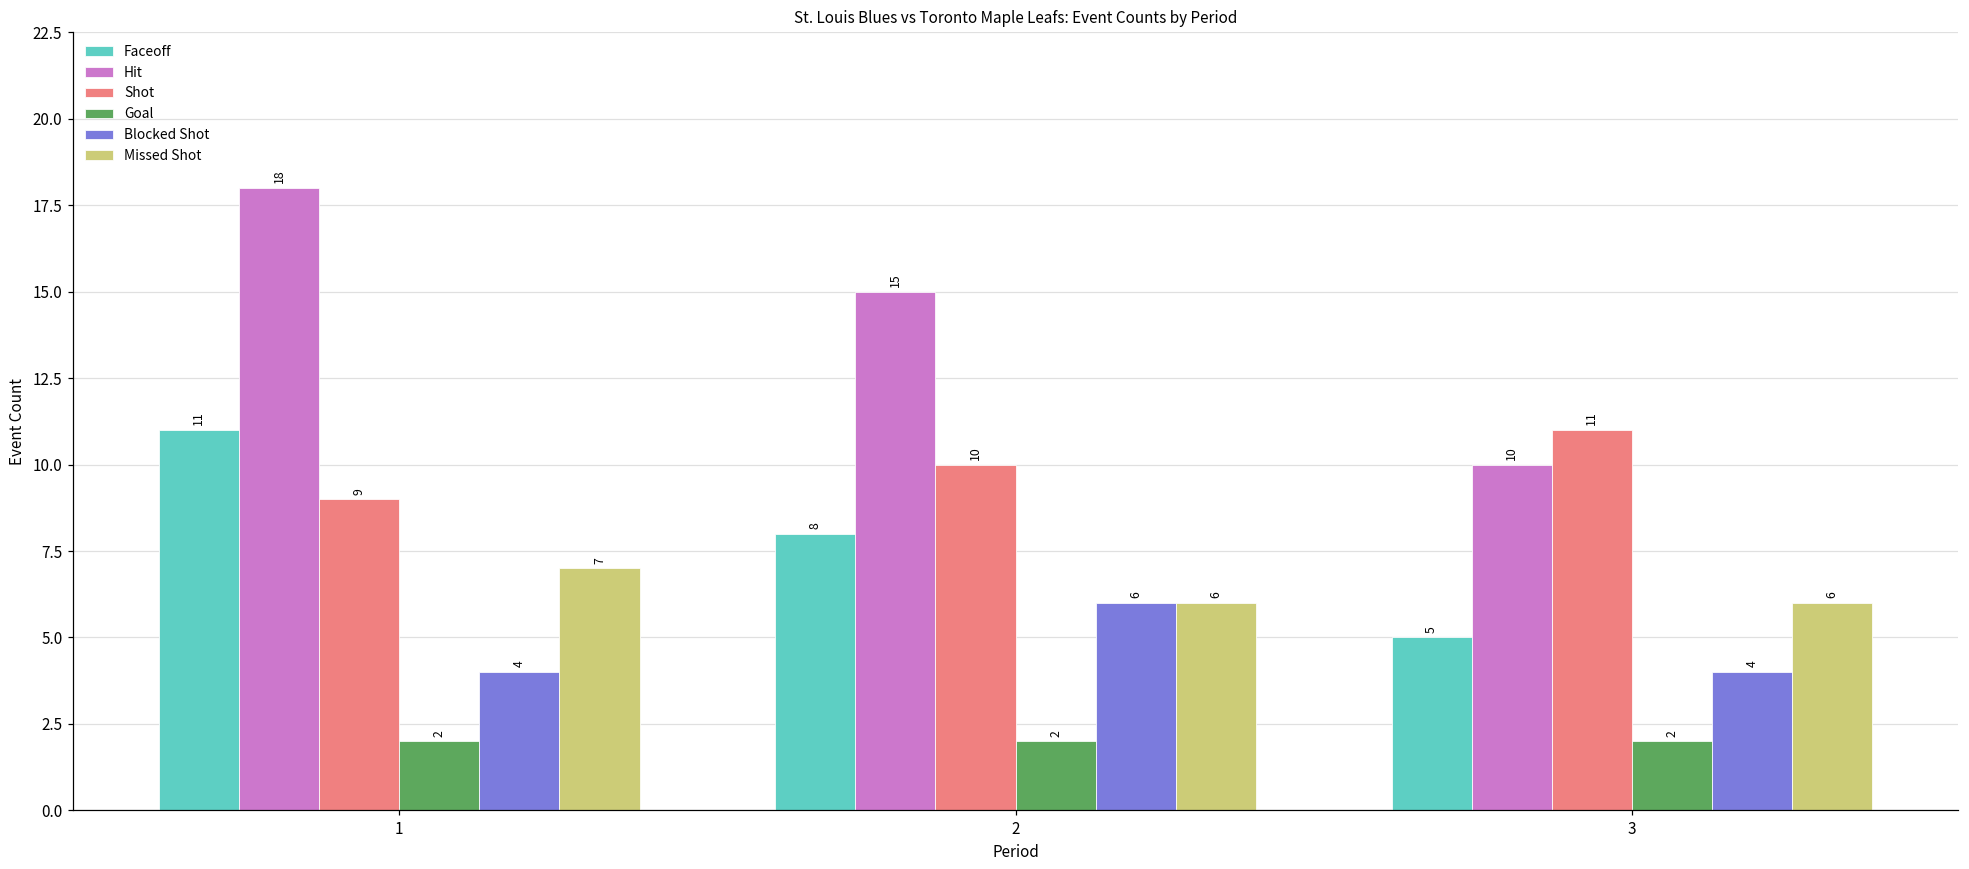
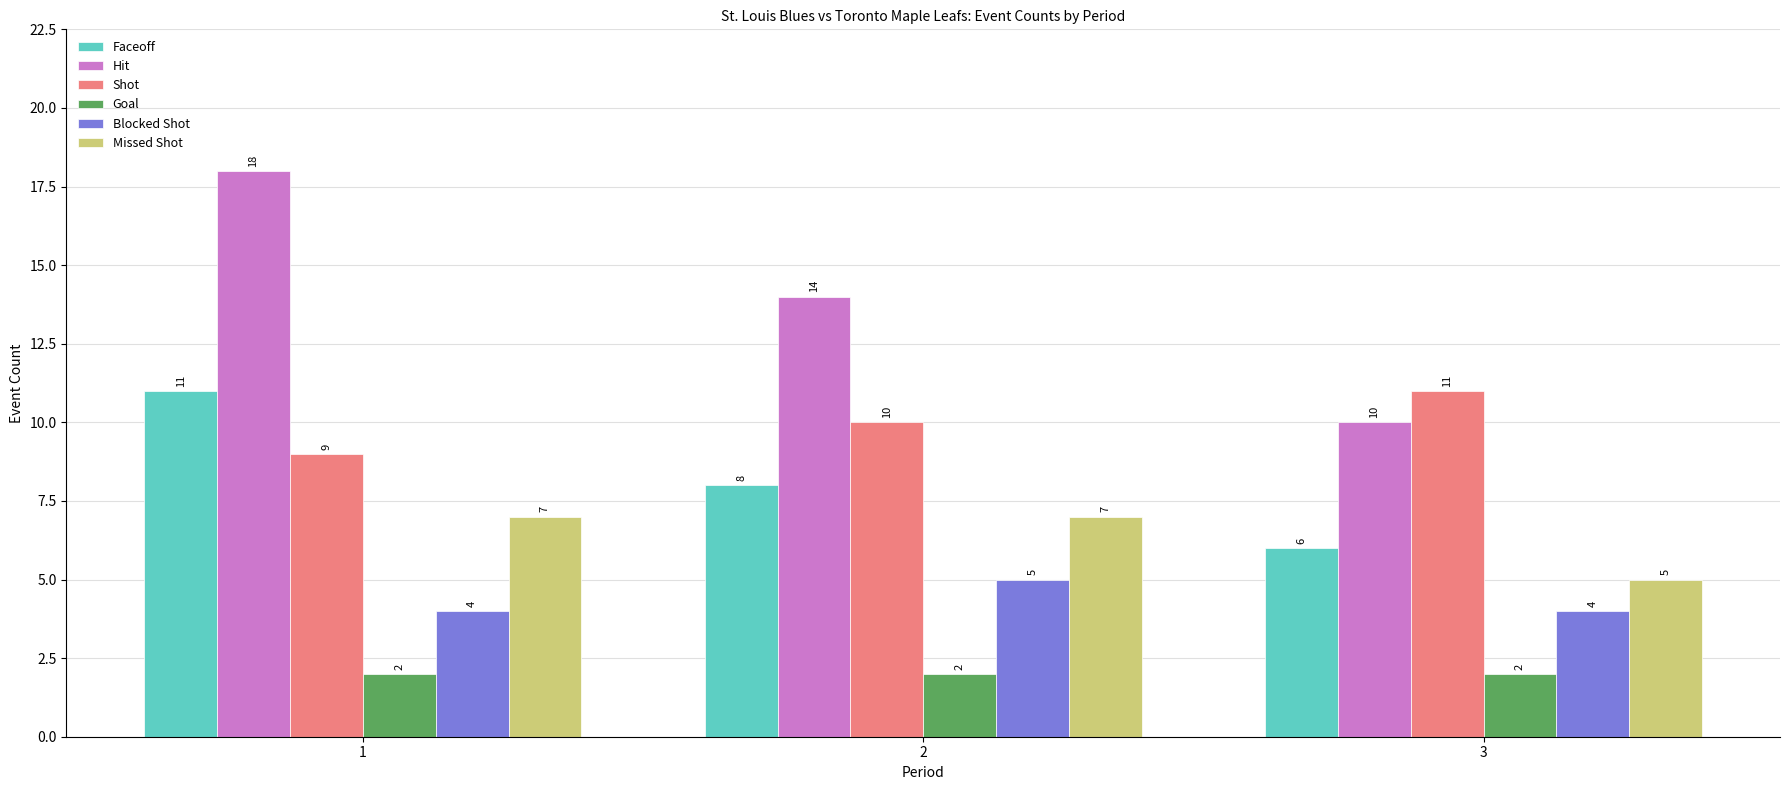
Hit, 2: 15 -> 14
Blocked Shot, 2: 6 -> 5
Missed Shot, 2: 6 -> 7
Faceoff, 3: 5 -> 6
Missed Shot, 3: 6 -> 5
